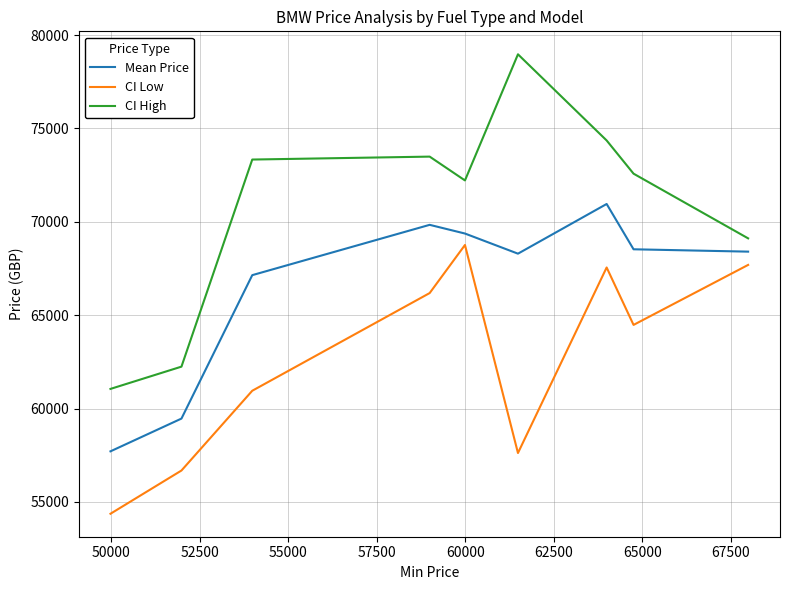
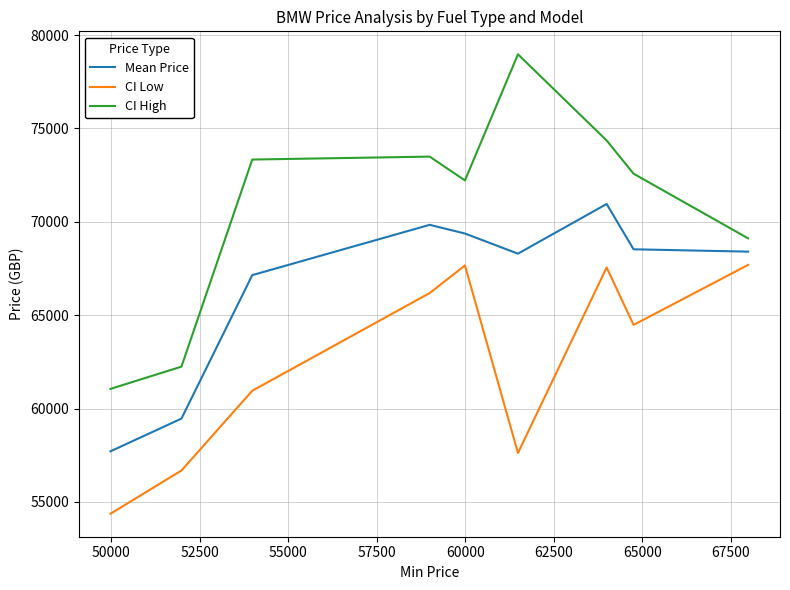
CI Low, 60000: 68800 -> 67700
